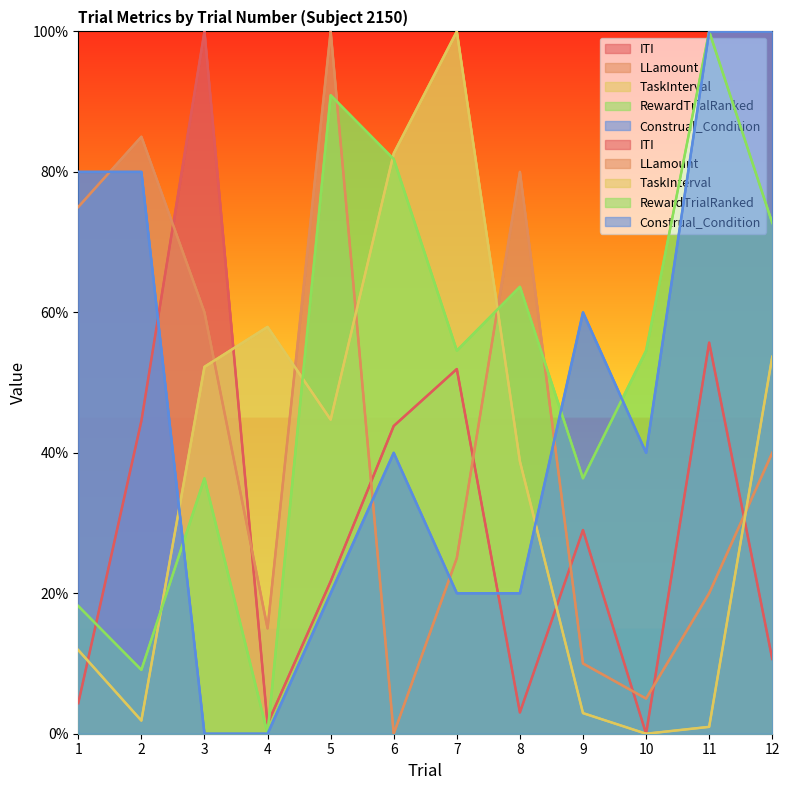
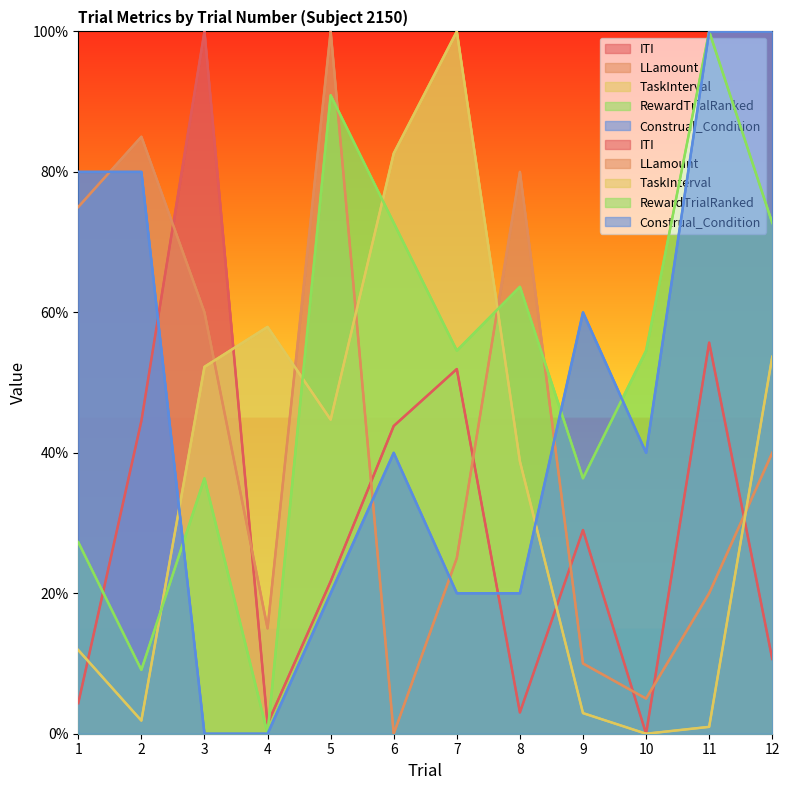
RewardTrialRanked, 1: 18% -> 27%
RewardTrialRanked, 6: 82% -> 73%
